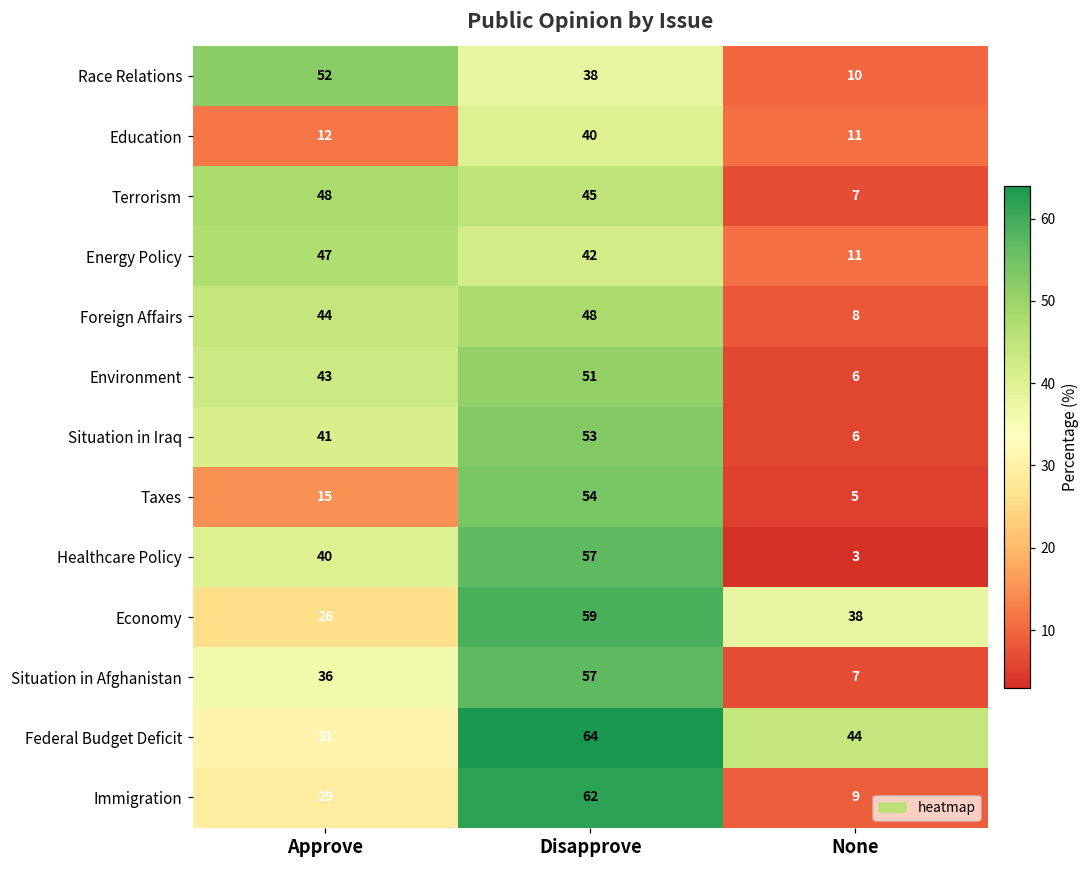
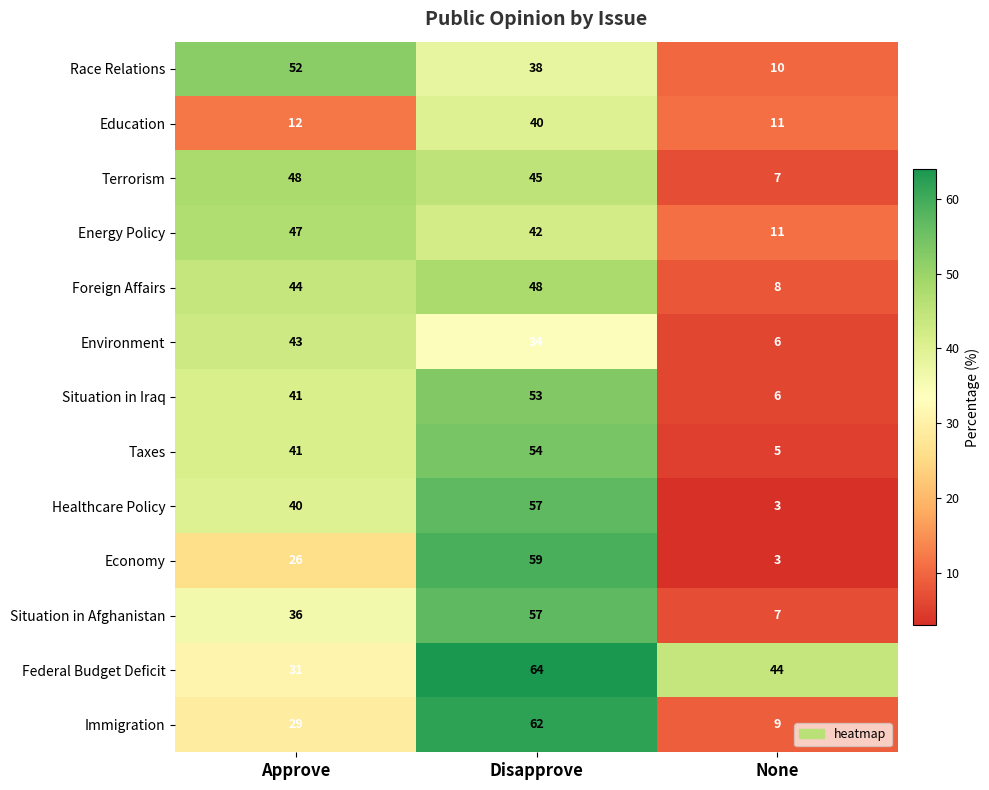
Environment, Disapprove: 51 -> 34
Taxes, Approve: 15 -> 41
Economy, None: 38 -> 3
